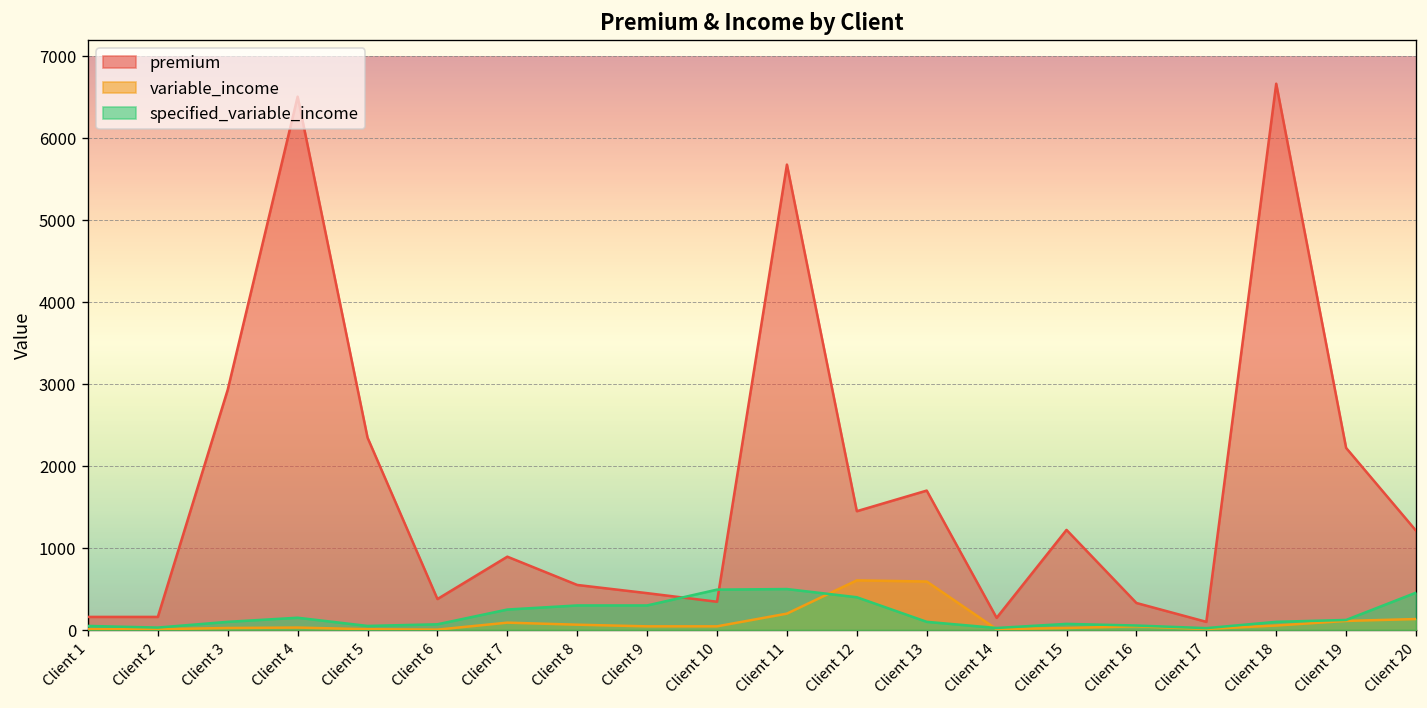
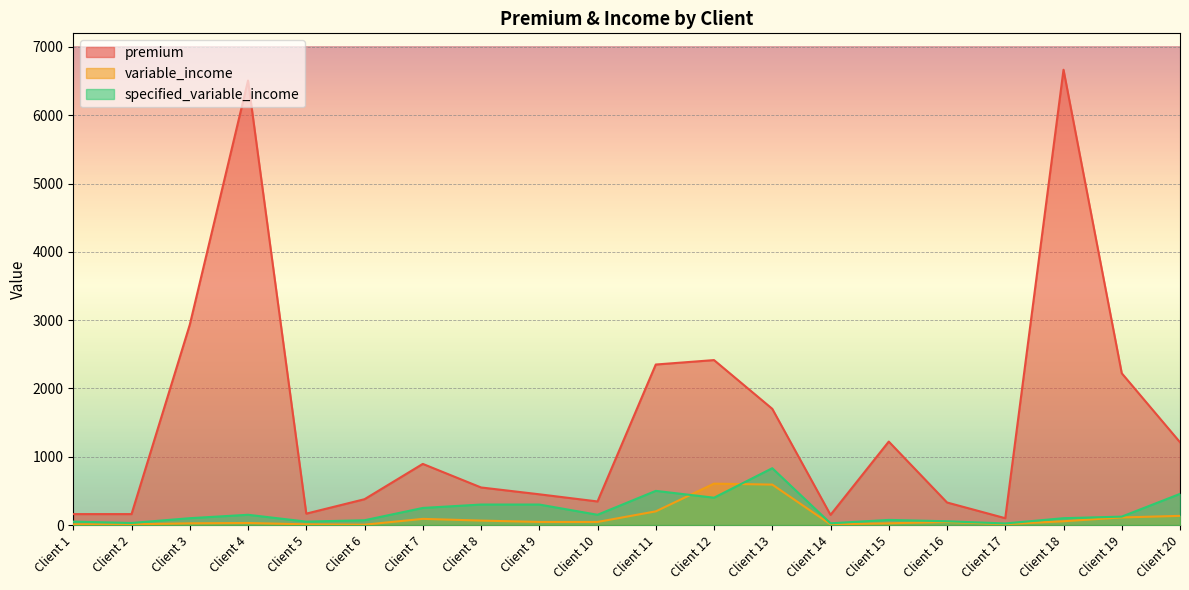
premium, Client 5: 2300 -> 200
specified_variable_income, Client 10: 500 -> 200
premium, Client 11: 5700 -> 2400
premium, Client 12: 1500 -> 2400
specified_variable_income, Client 13: 100 -> 800
